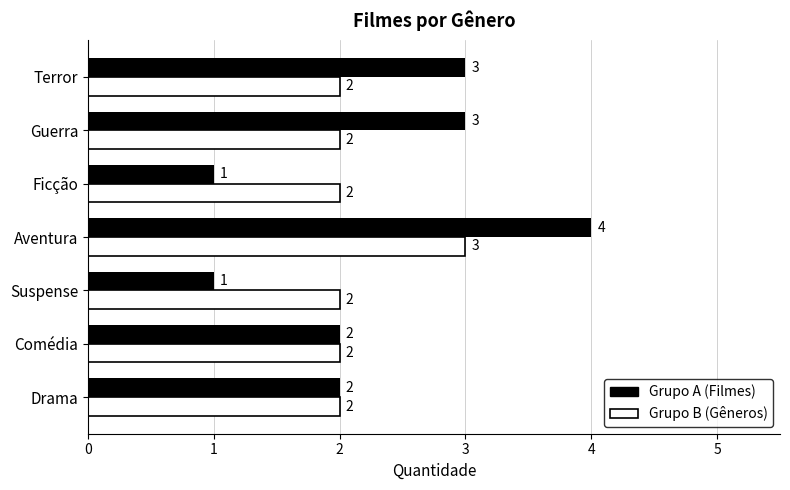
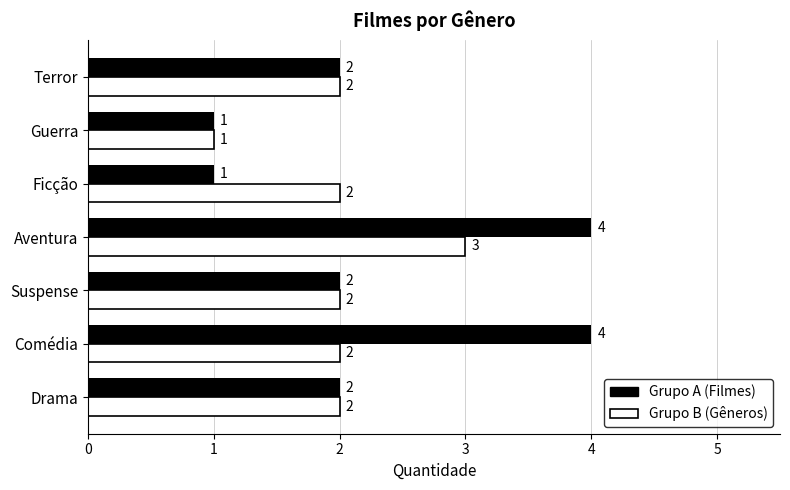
Grupo A (Filmes), Terror: 3 -> 2
Grupo A (Filmes), Guerra: 3 -> 1
Grupo B (Gêneros), Guerra: 2 -> 1
Grupo A (Filmes), Suspense: 1 -> 2
Grupo A (Filmes), Comédia: 2 -> 4
